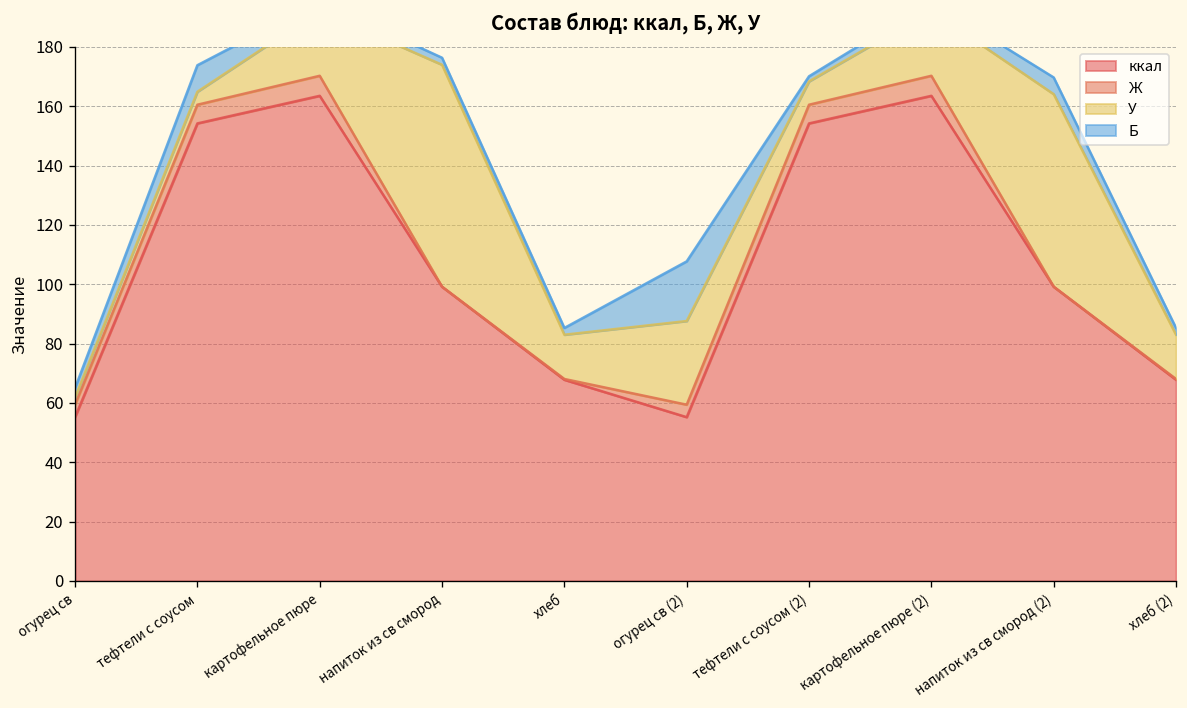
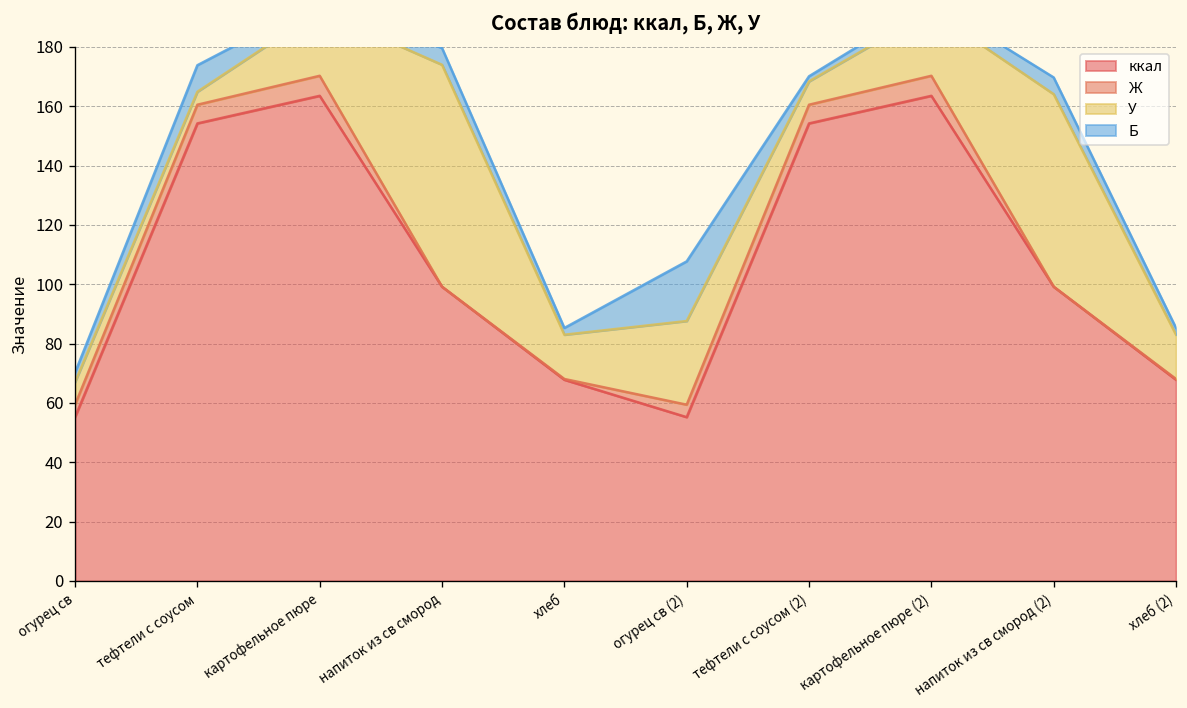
У, огурец св: 2 -> 8
Б, напиток из св смород: 2 -> 6
